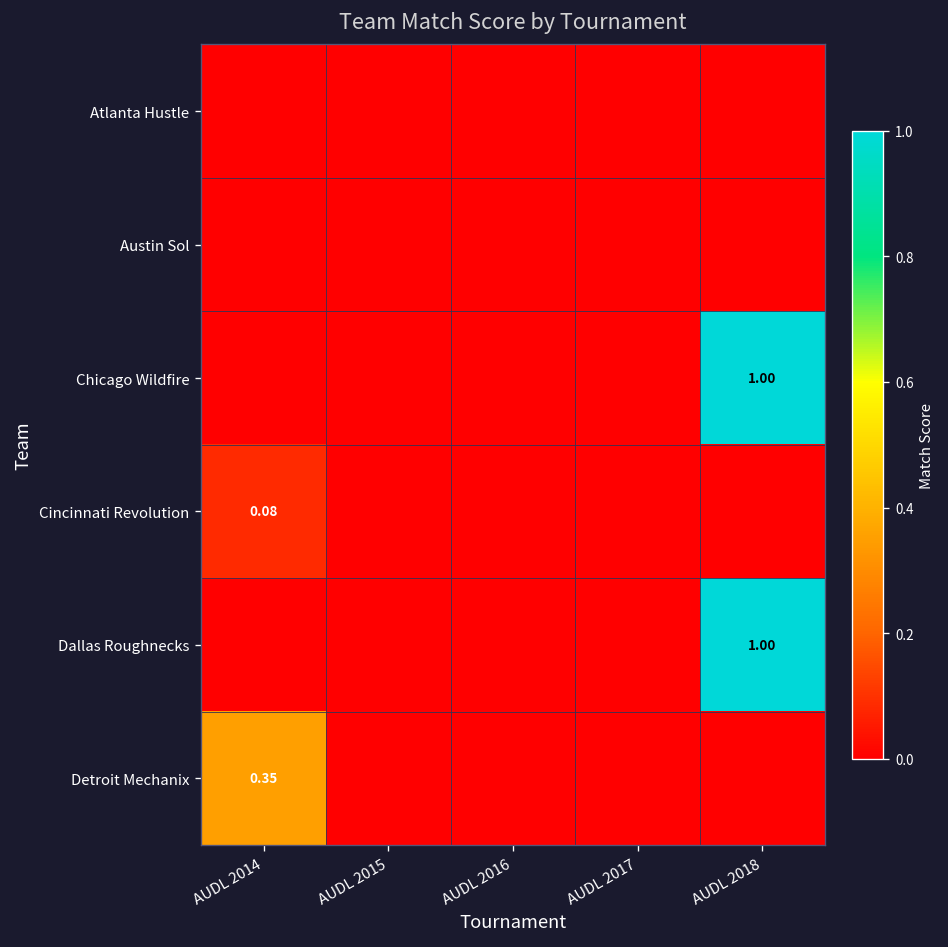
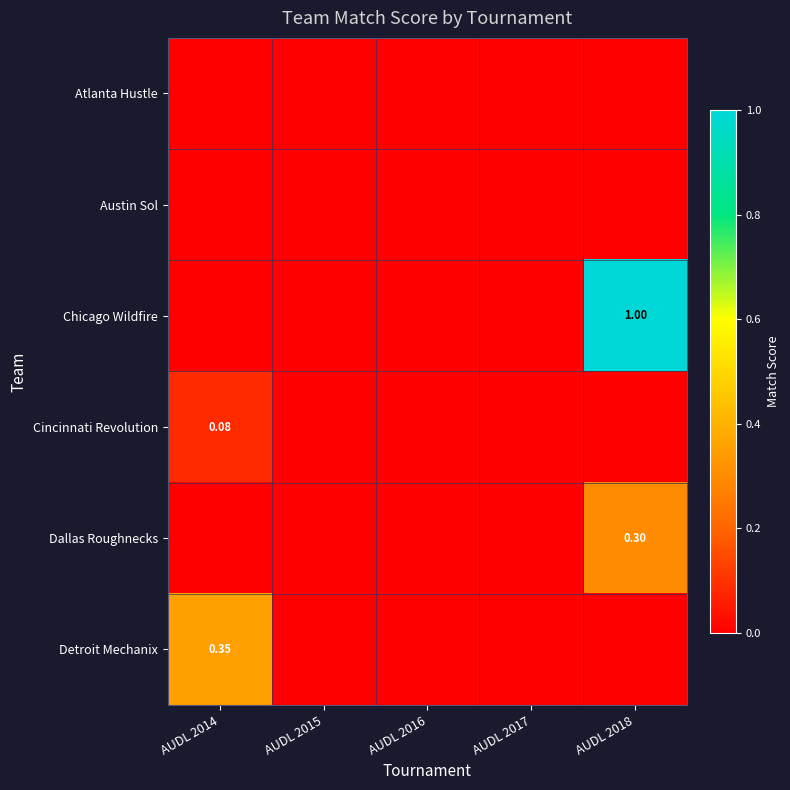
Dallas Roughnecks, AUDL 2018: 1.00 -> 0.30
